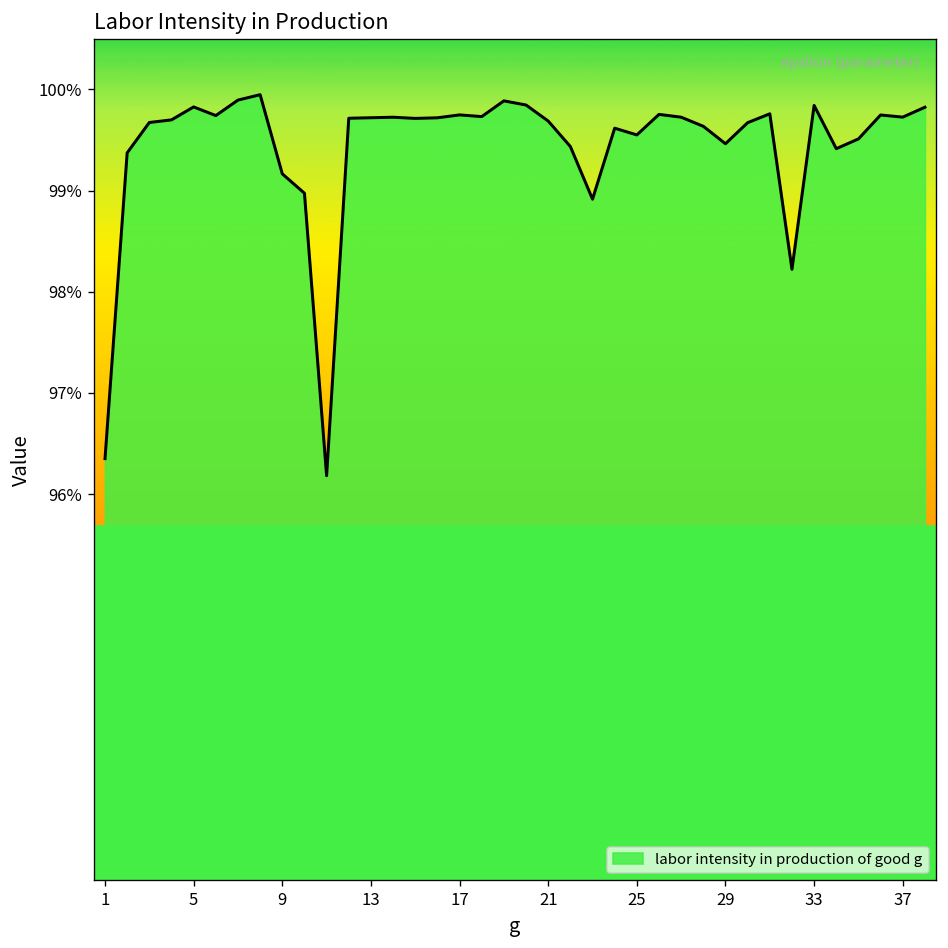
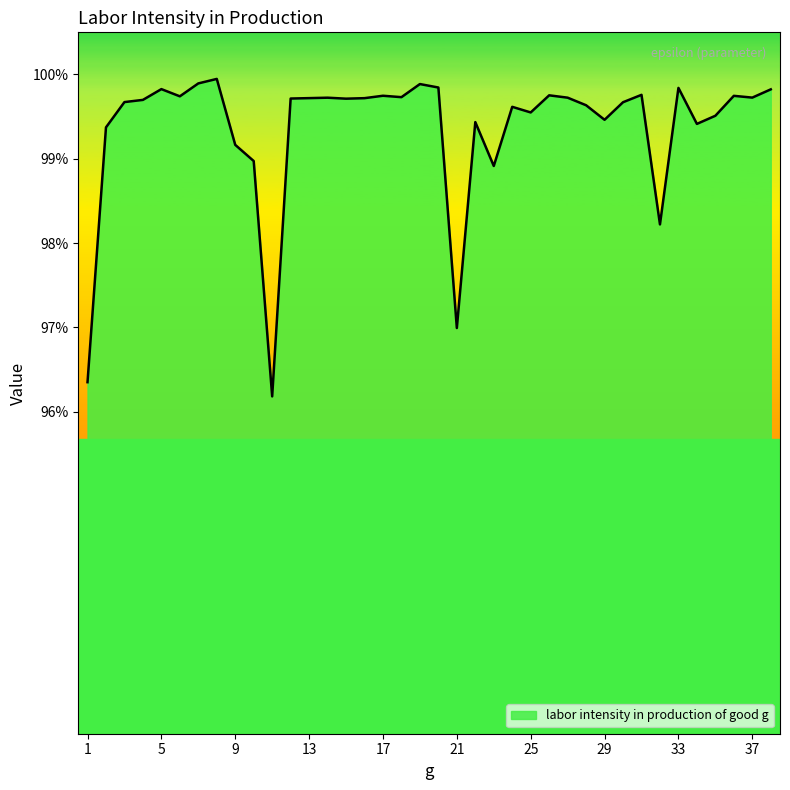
21: 99.7% -> 97.0%
